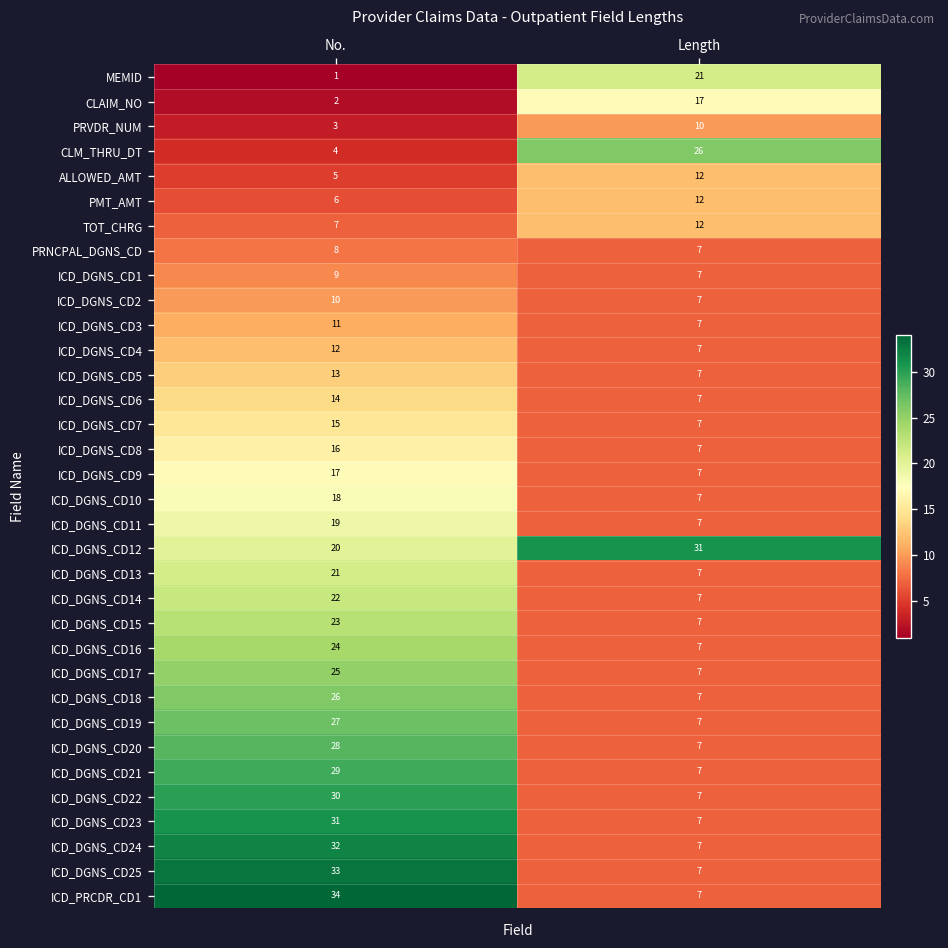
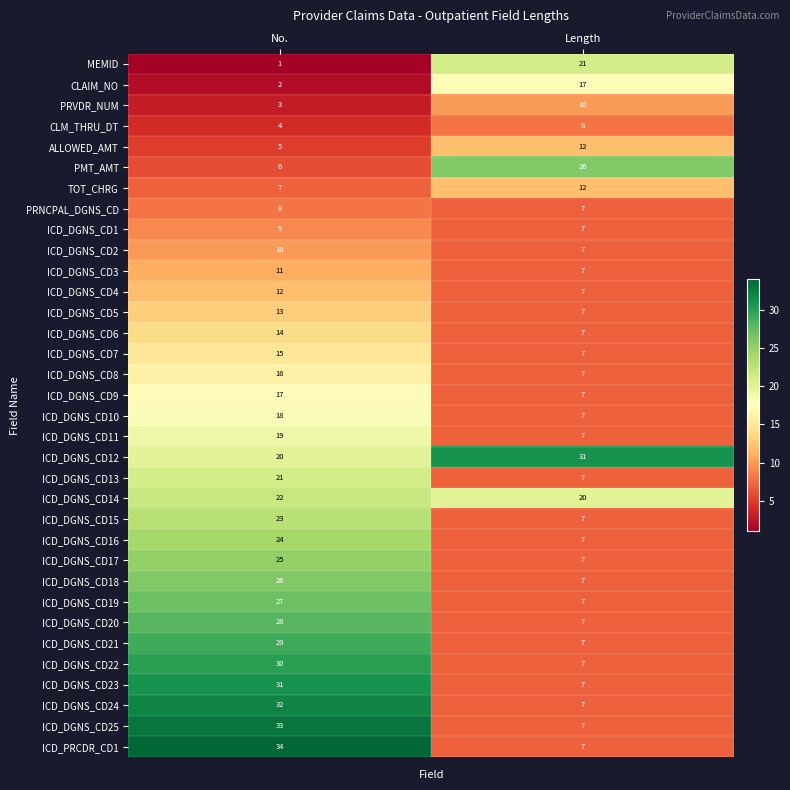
CLM_THRU_DT, Length: 26 -> 8
PMT_AMT, Length: 12 -> 26
ICD_DGNS_CD14, Length: 7 -> 20
